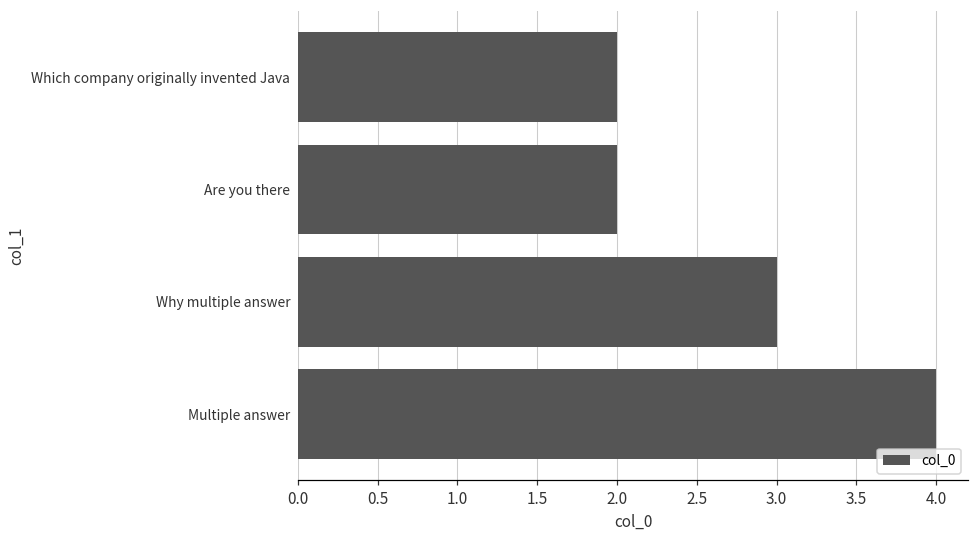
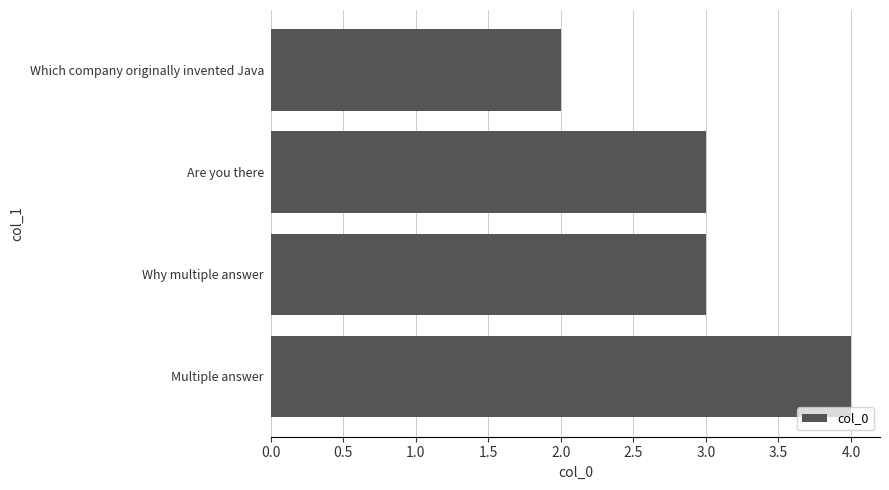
Are you there: 2 -> 3
